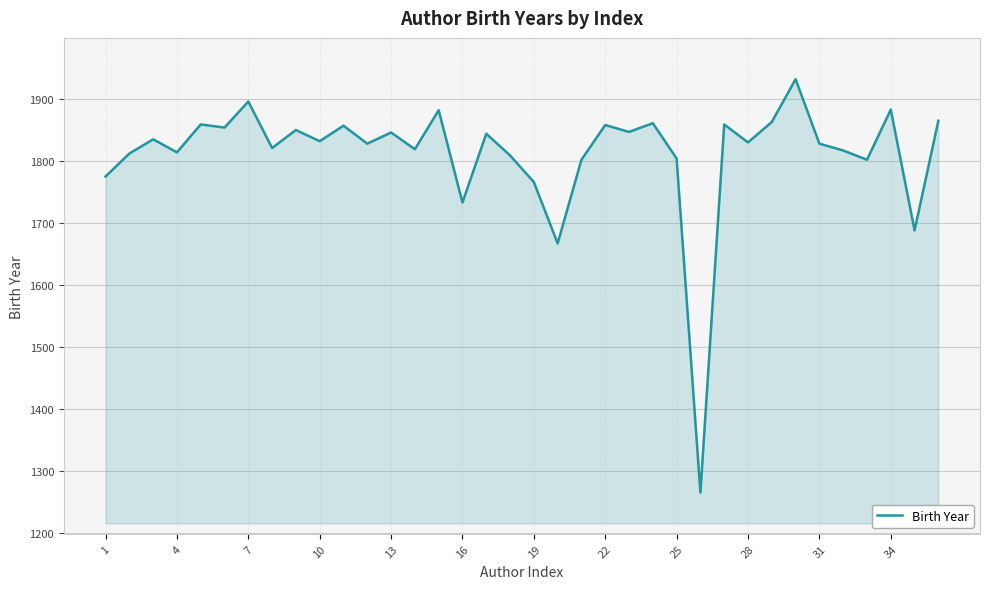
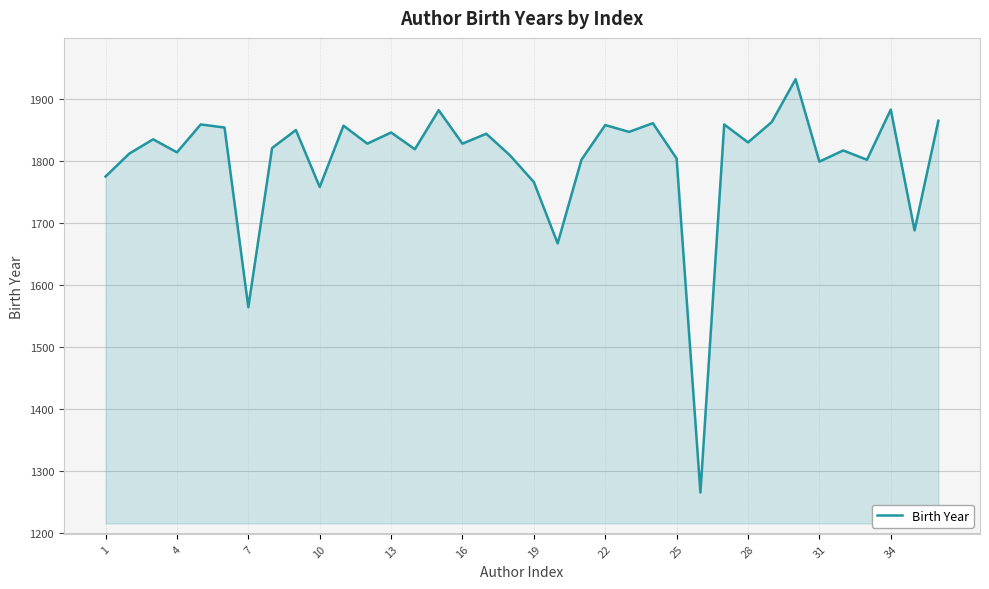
7: 1900 -> 1560
10: 1830 -> 1760
16: 1730 -> 1830
31: 1830 -> 1800
